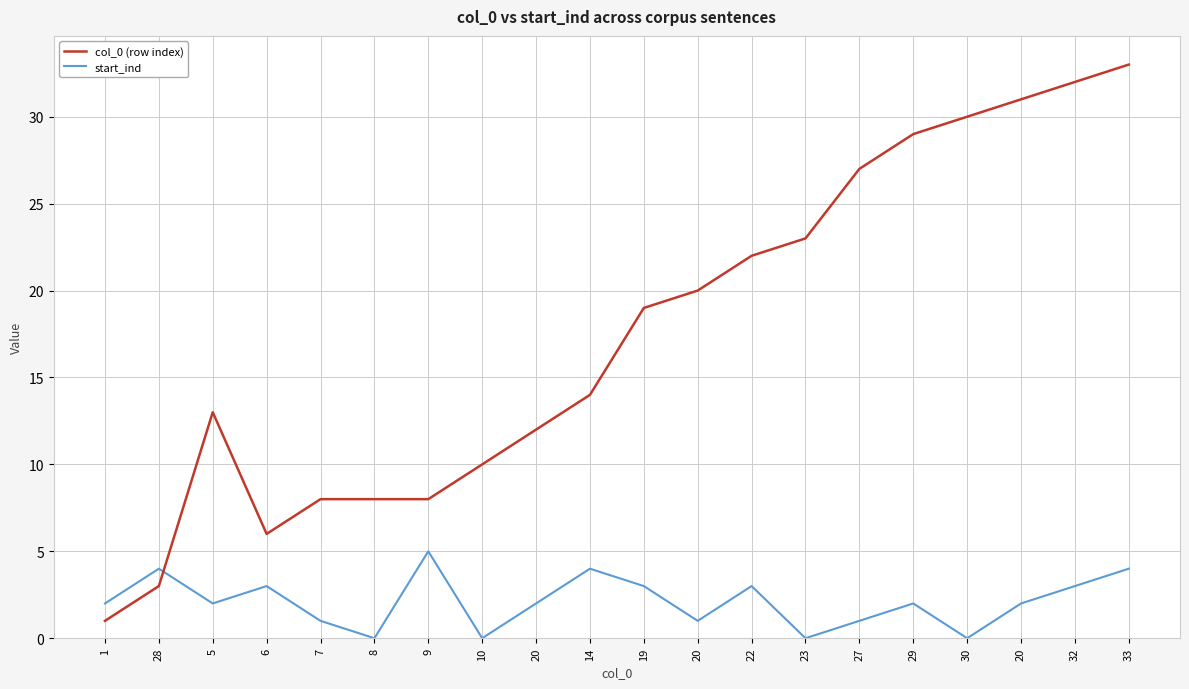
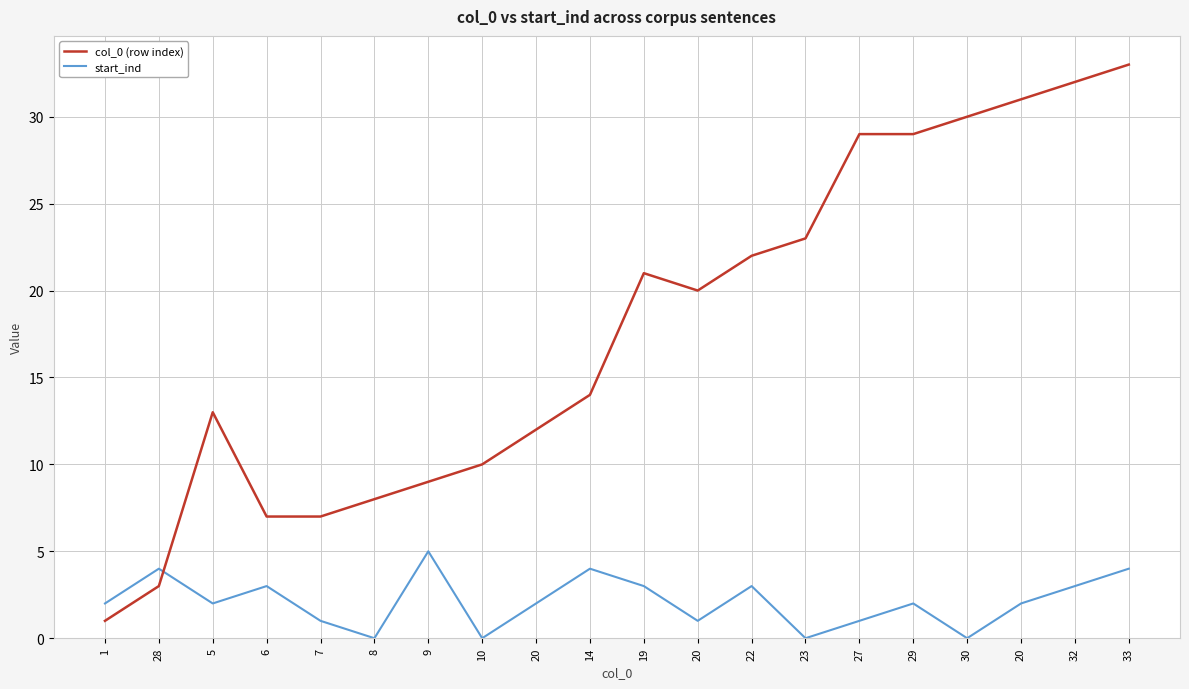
col_0 (row index), 6: 6 -> 7
col_0 (row index), 7: 8 -> 7
col_0 (row index), 9: 8 -> 9
col_0 (row index), 19: 19 -> 21
col_0 (row index), 27: 27 -> 29
